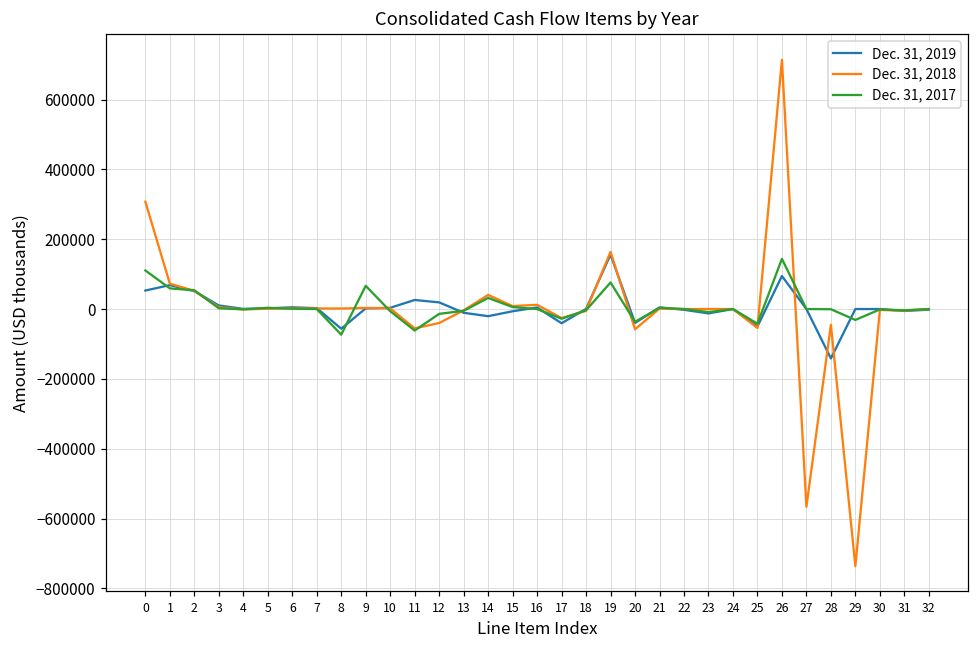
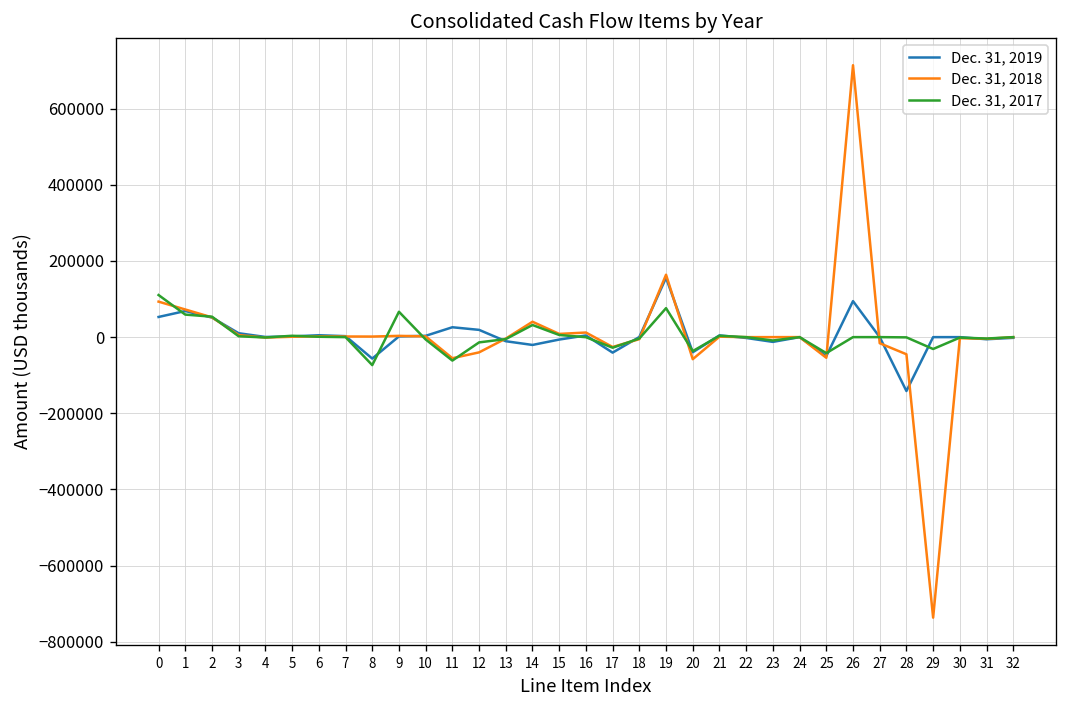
Dec. 31, 2018, 0: 310000 -> 90000
Dec. 31, 2017, 26: 140000 -> 0
Dec. 31, 2018, 27: -570000 -> -20000
